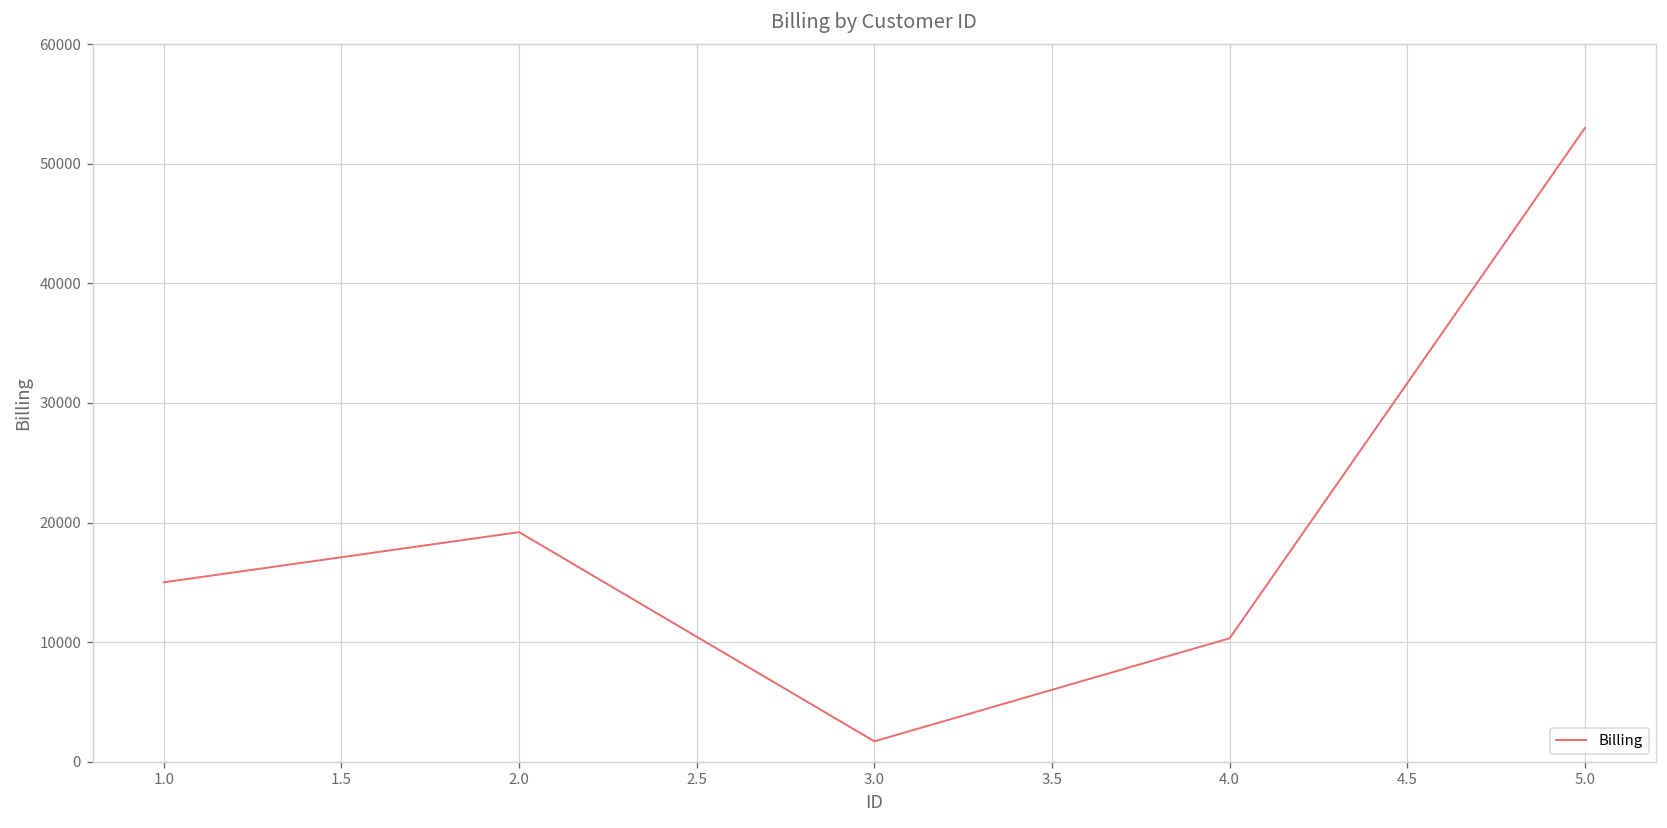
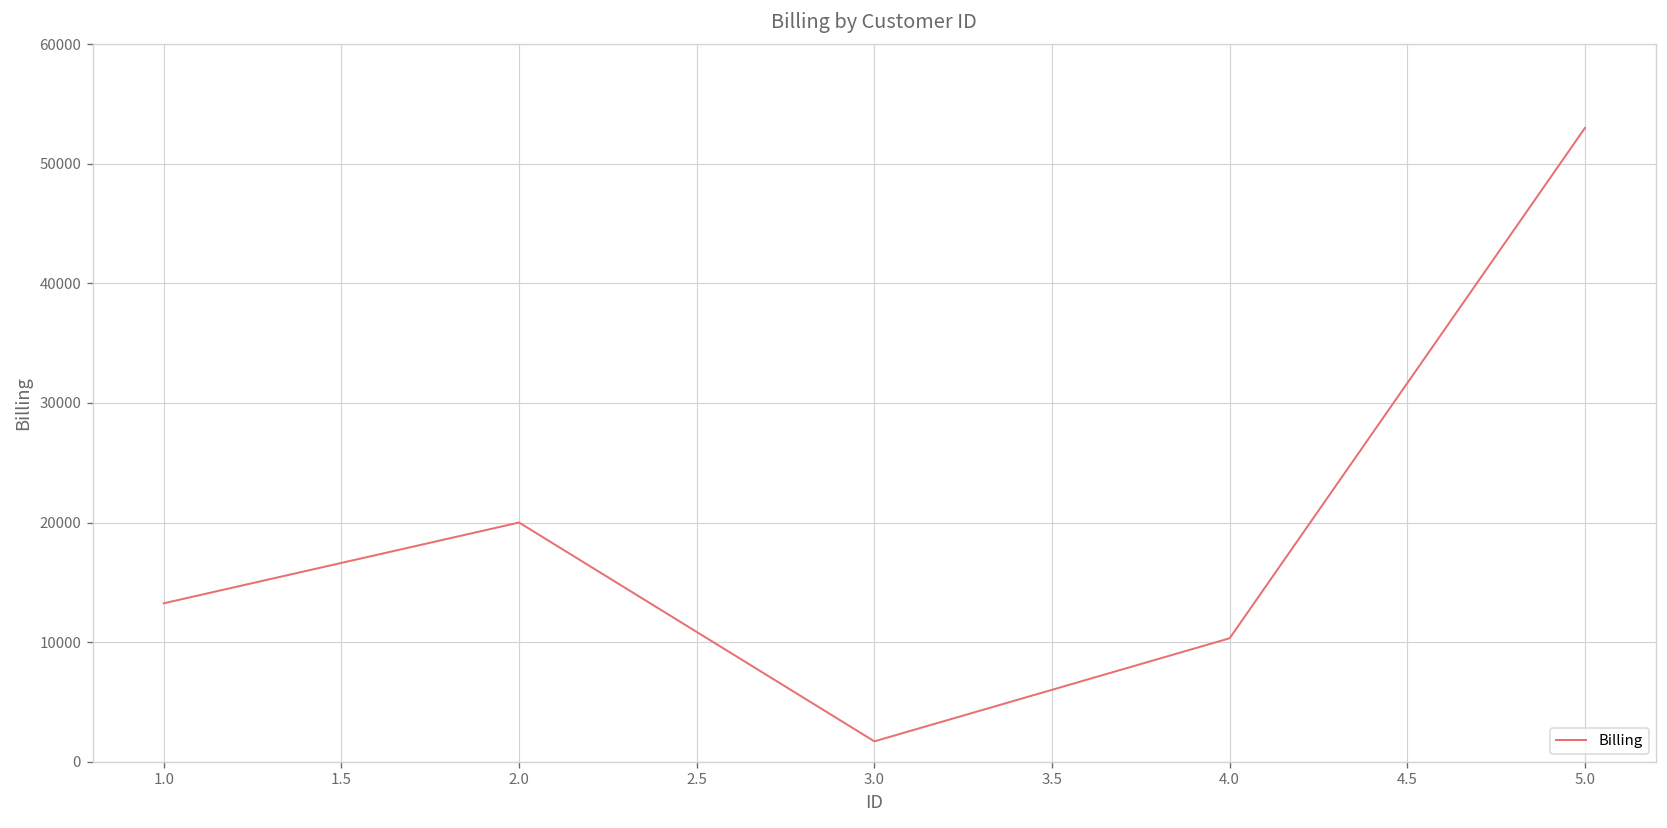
1.0: 15000 -> 13000
2.0: 19000 -> 20000
